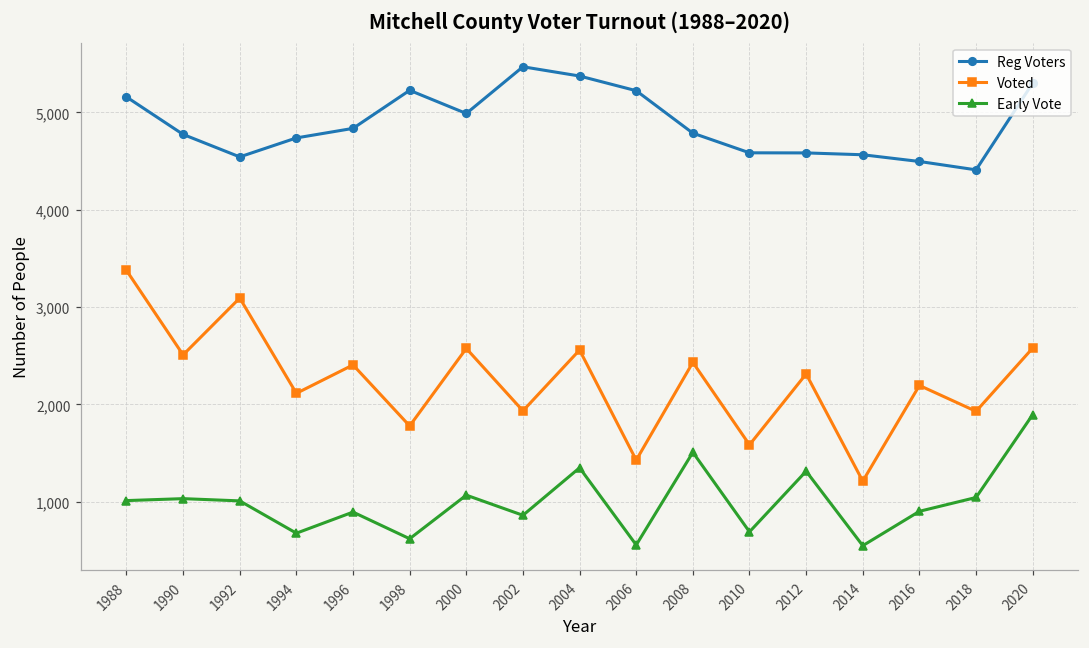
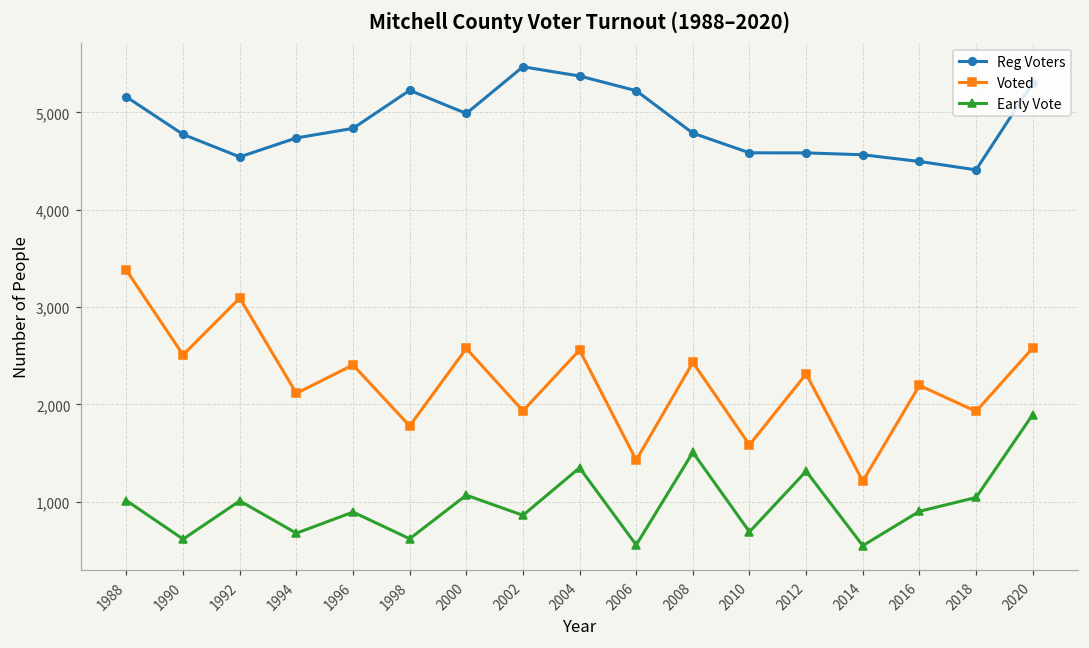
Early Vote, 1990: 1,000 -> 600
